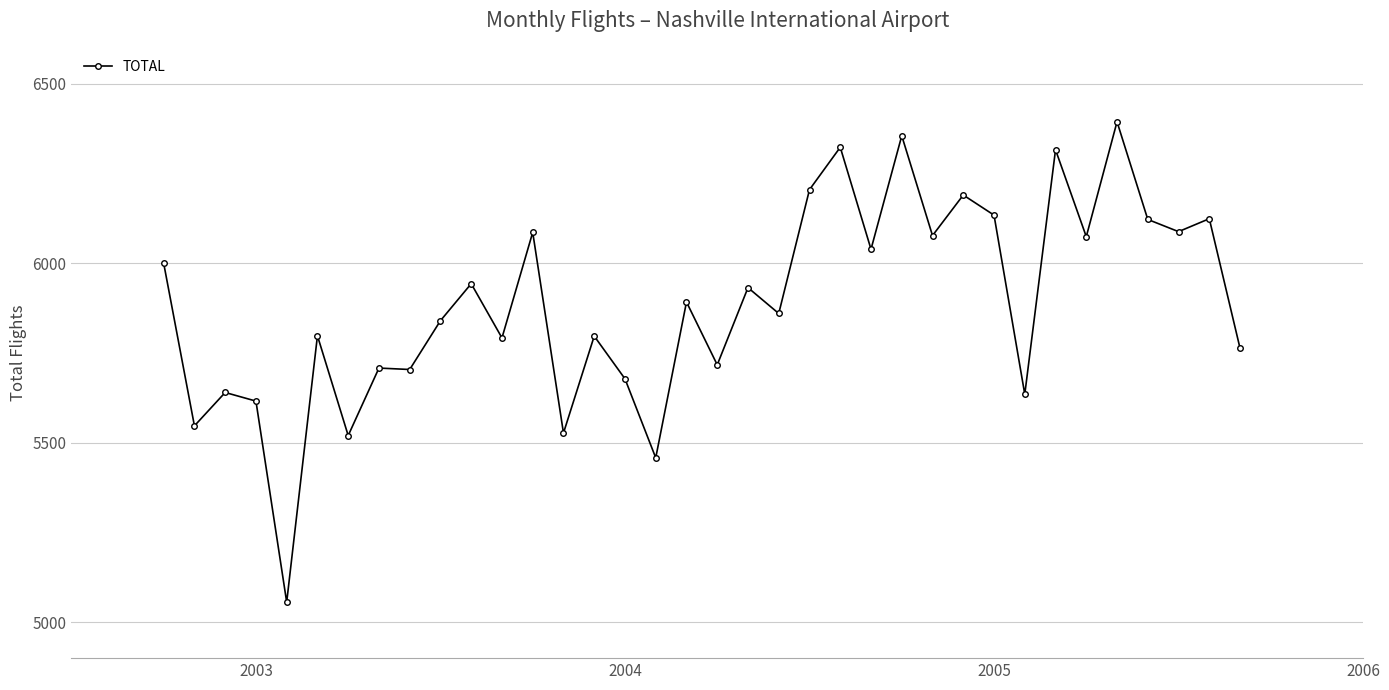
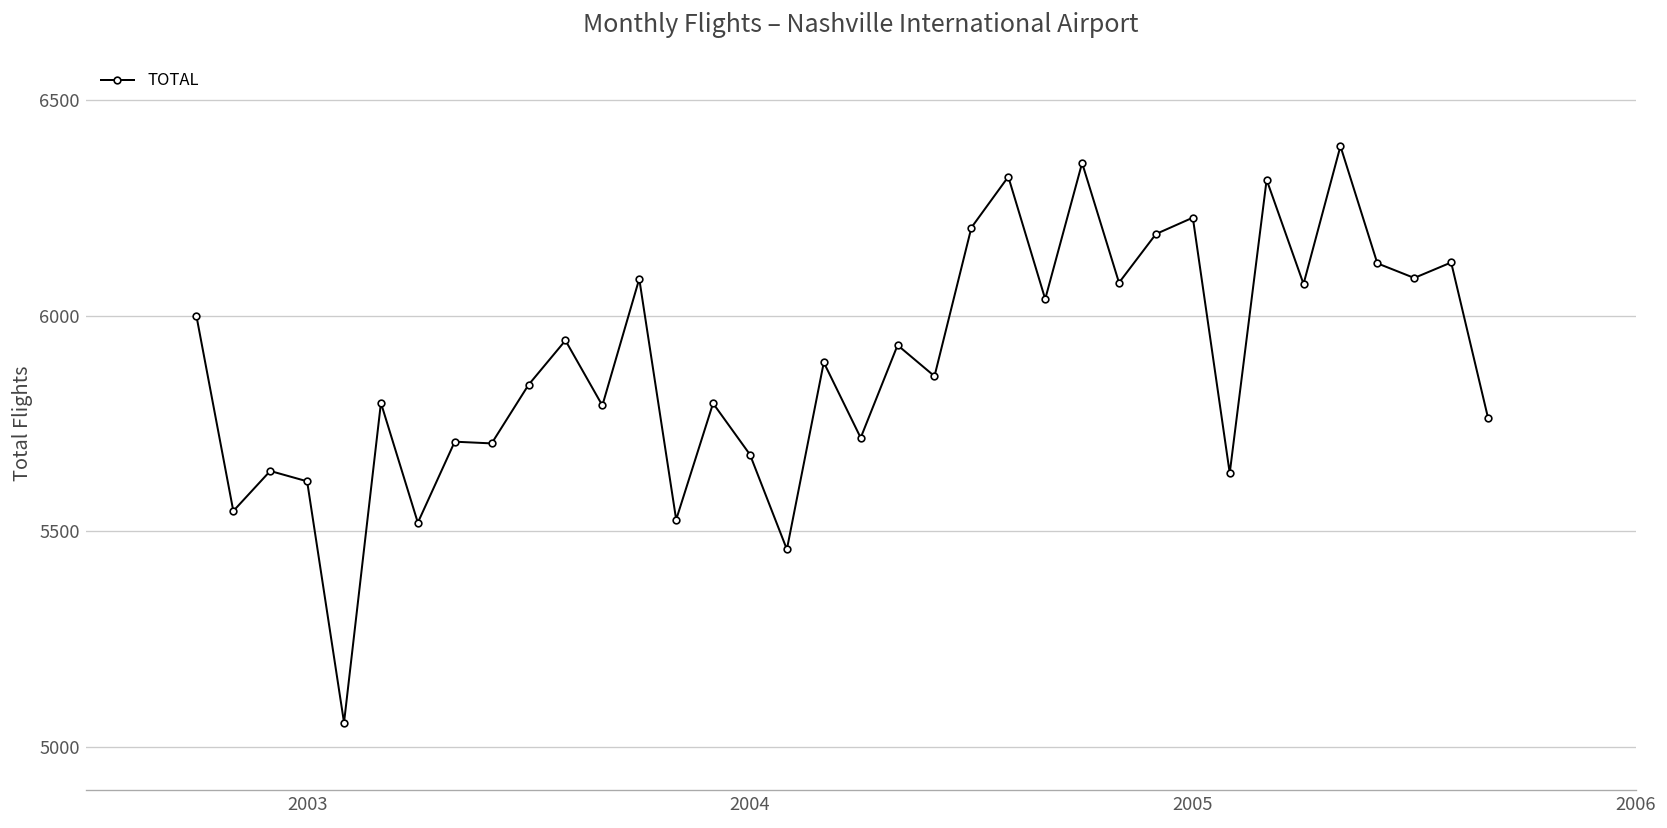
2005: 6130 -> 6230
